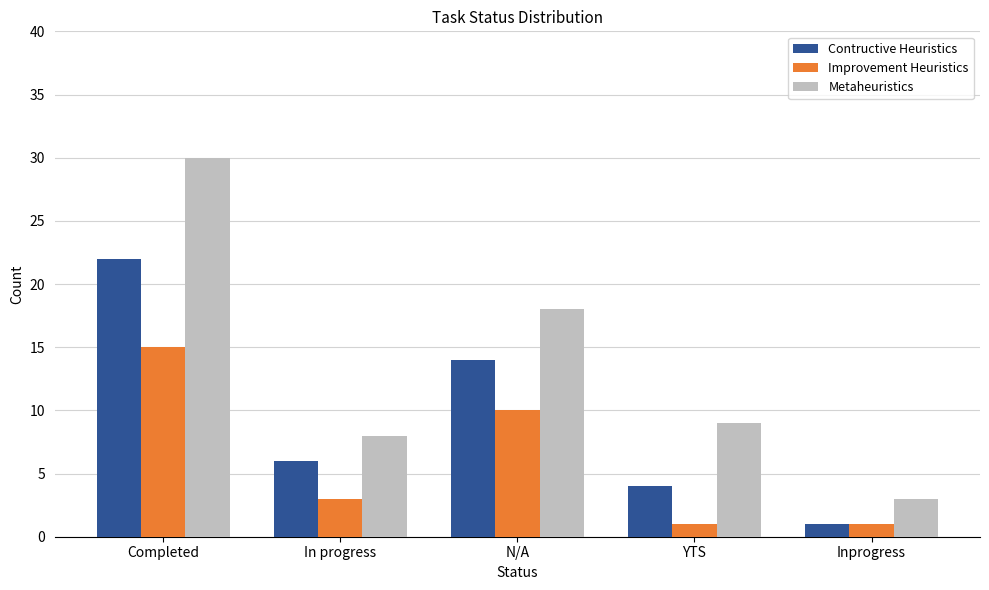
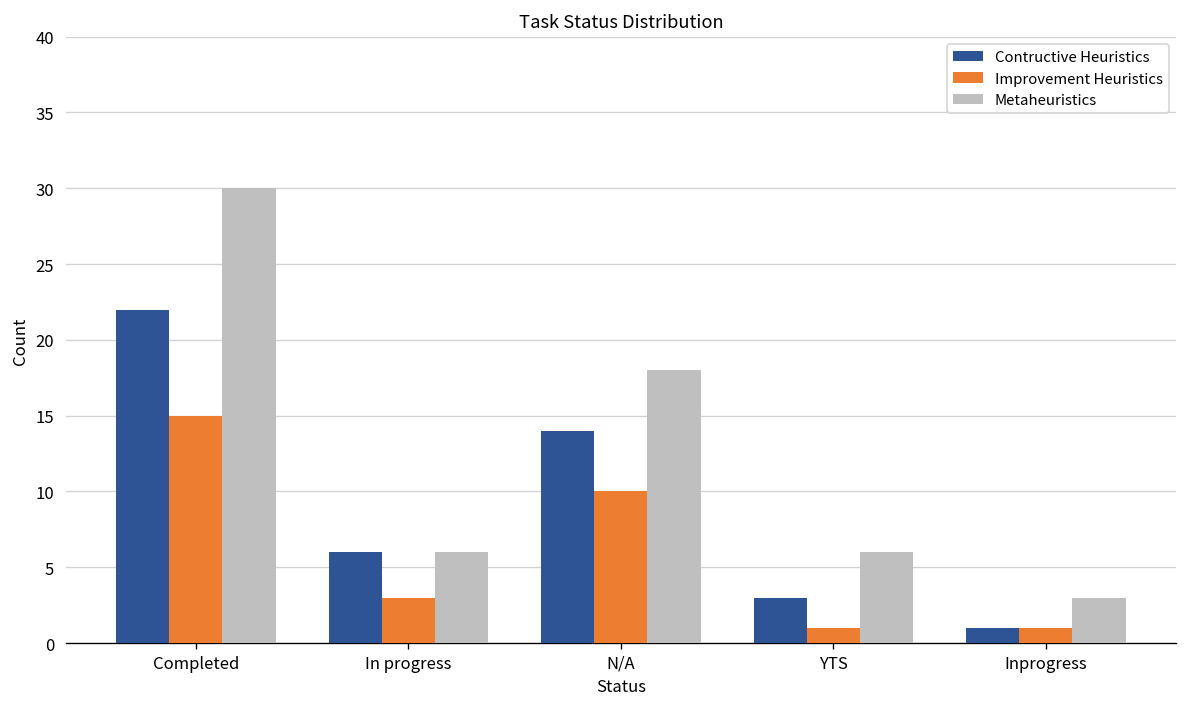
Metaheuristics, In progress: 8 -> 6
Contructive Heuristics, YTS: 4 -> 3
Metaheuristics, YTS: 9 -> 6
